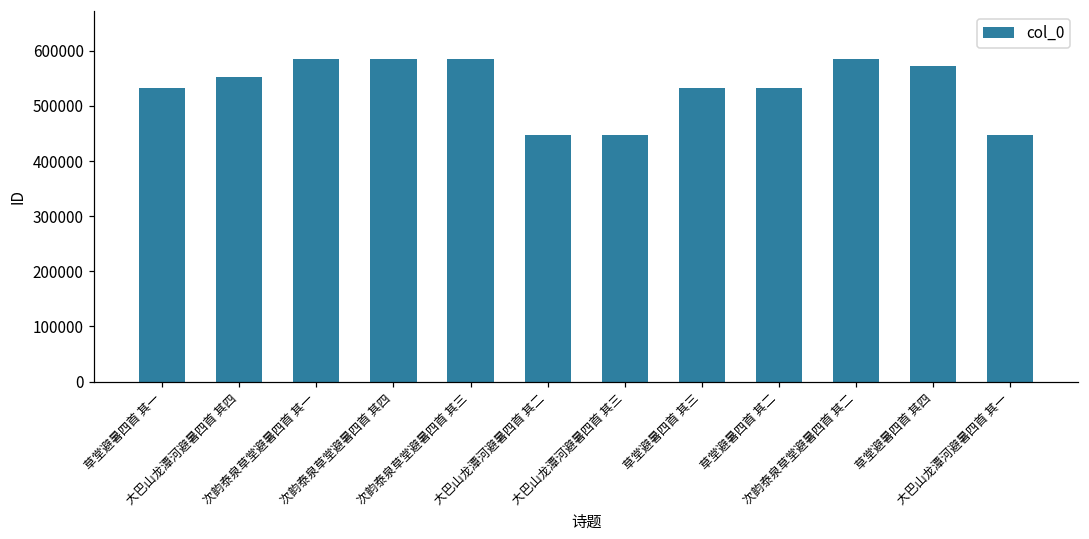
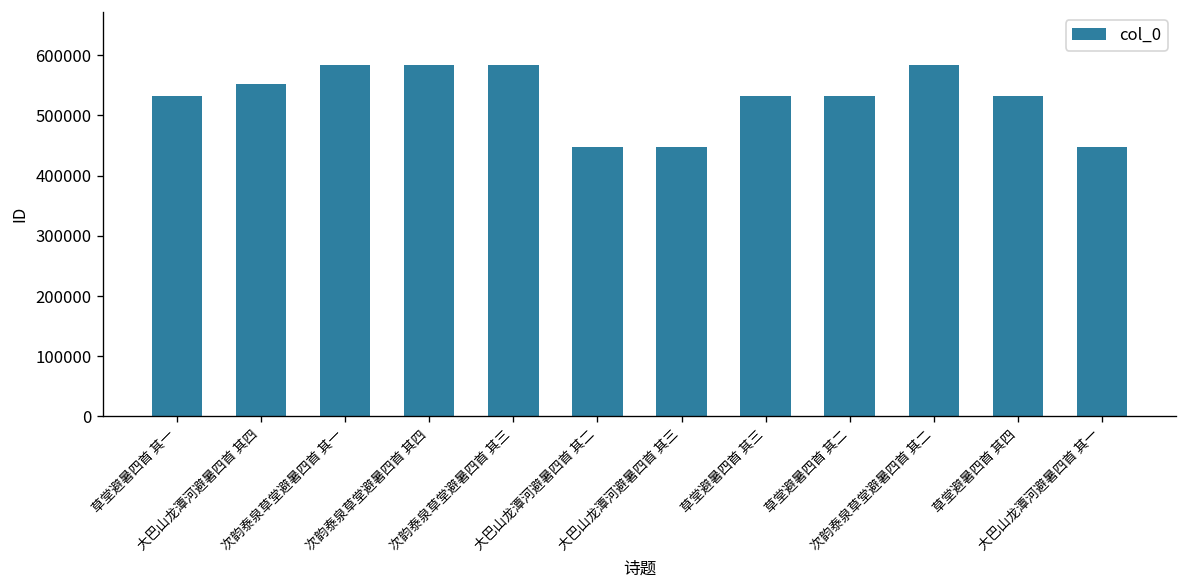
草堂避暑四首 其四: 570000 -> 530000
